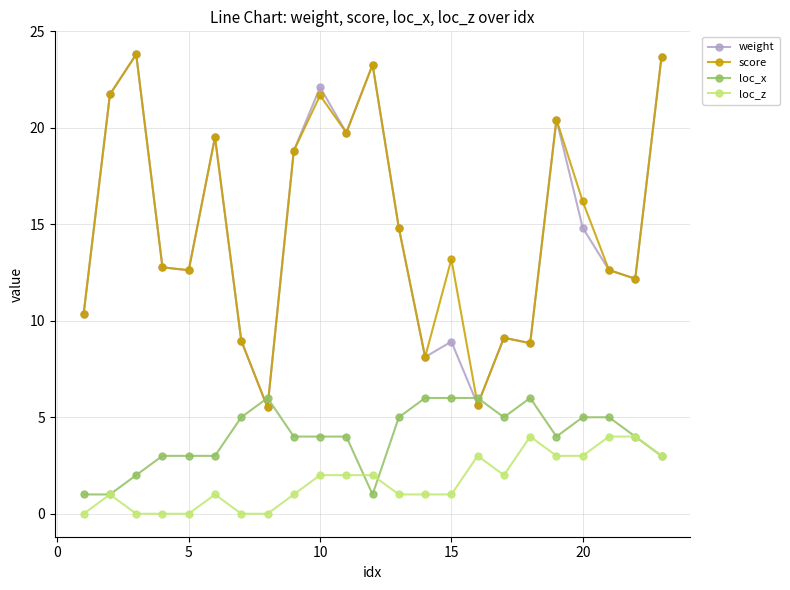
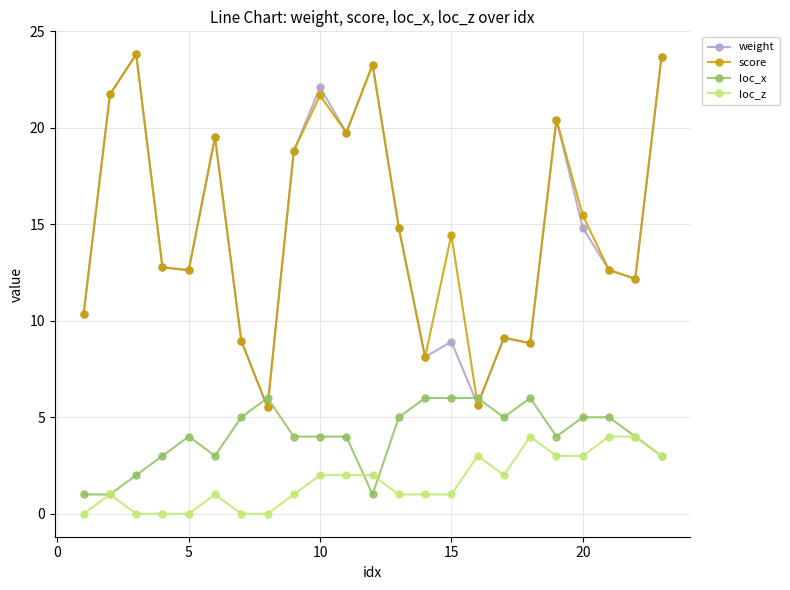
loc_x, 5: 3 -> 4
score, 15: 13.2 -> 14.5
score, 20: 16.2 -> 15.5
